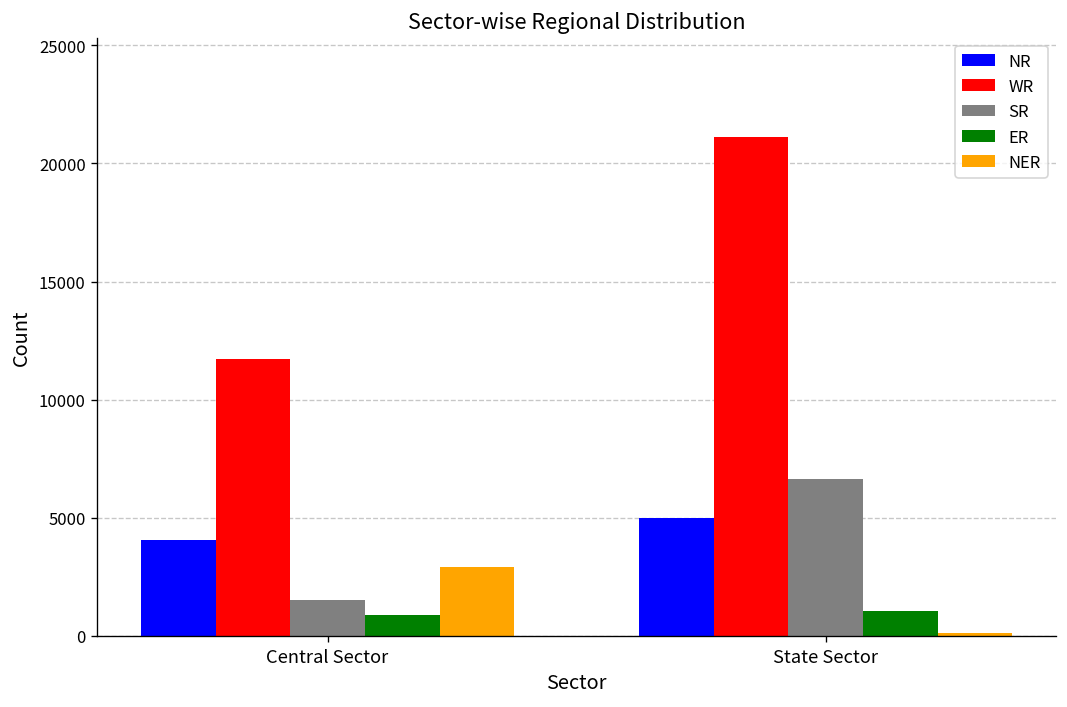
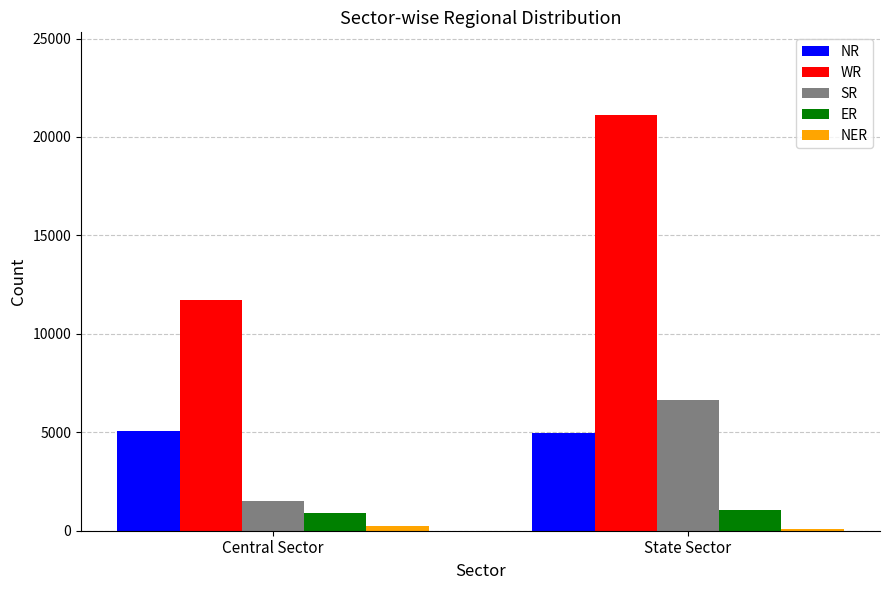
NR, Central Sector: 4000 -> 5100
NER, Central Sector: 2900 -> 200
